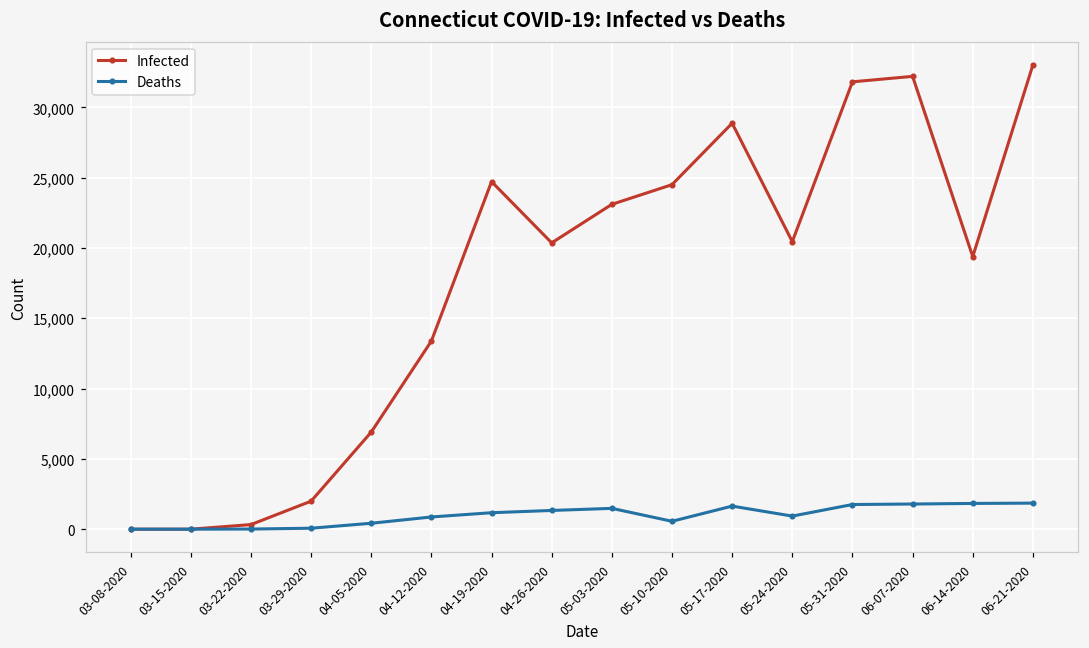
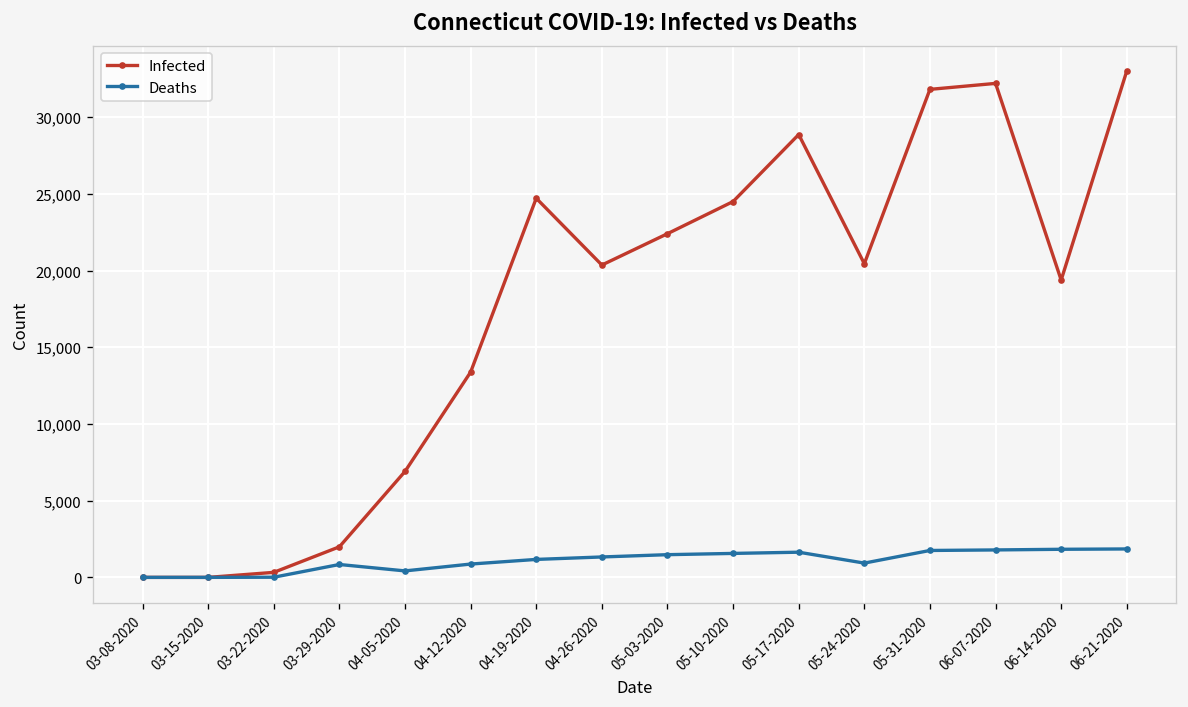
Deaths, 03-29-2020: 100 -> 800
Infected, 05-03-2020: 23,100 -> 22,400
Deaths, 05-10-2020: 600 -> 1,600
